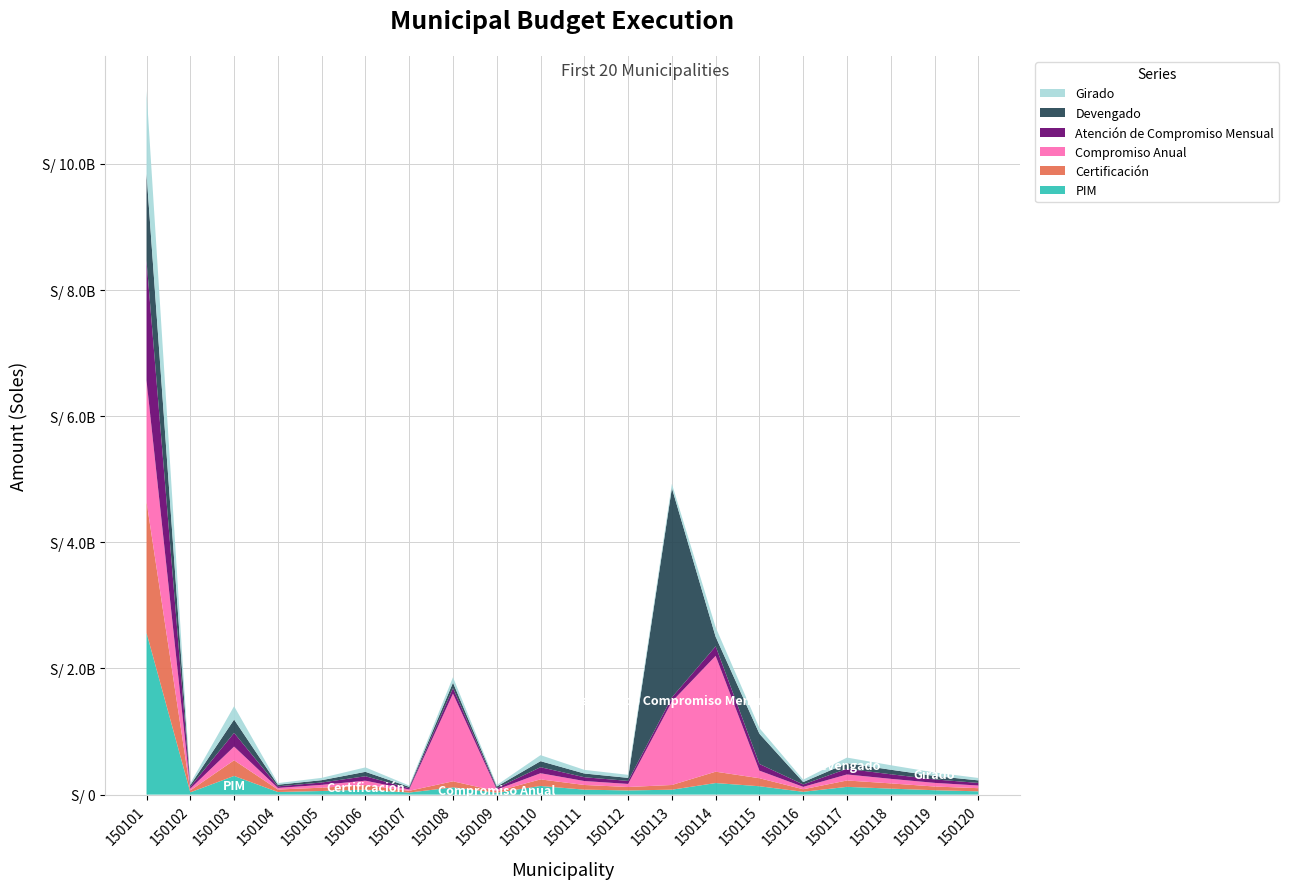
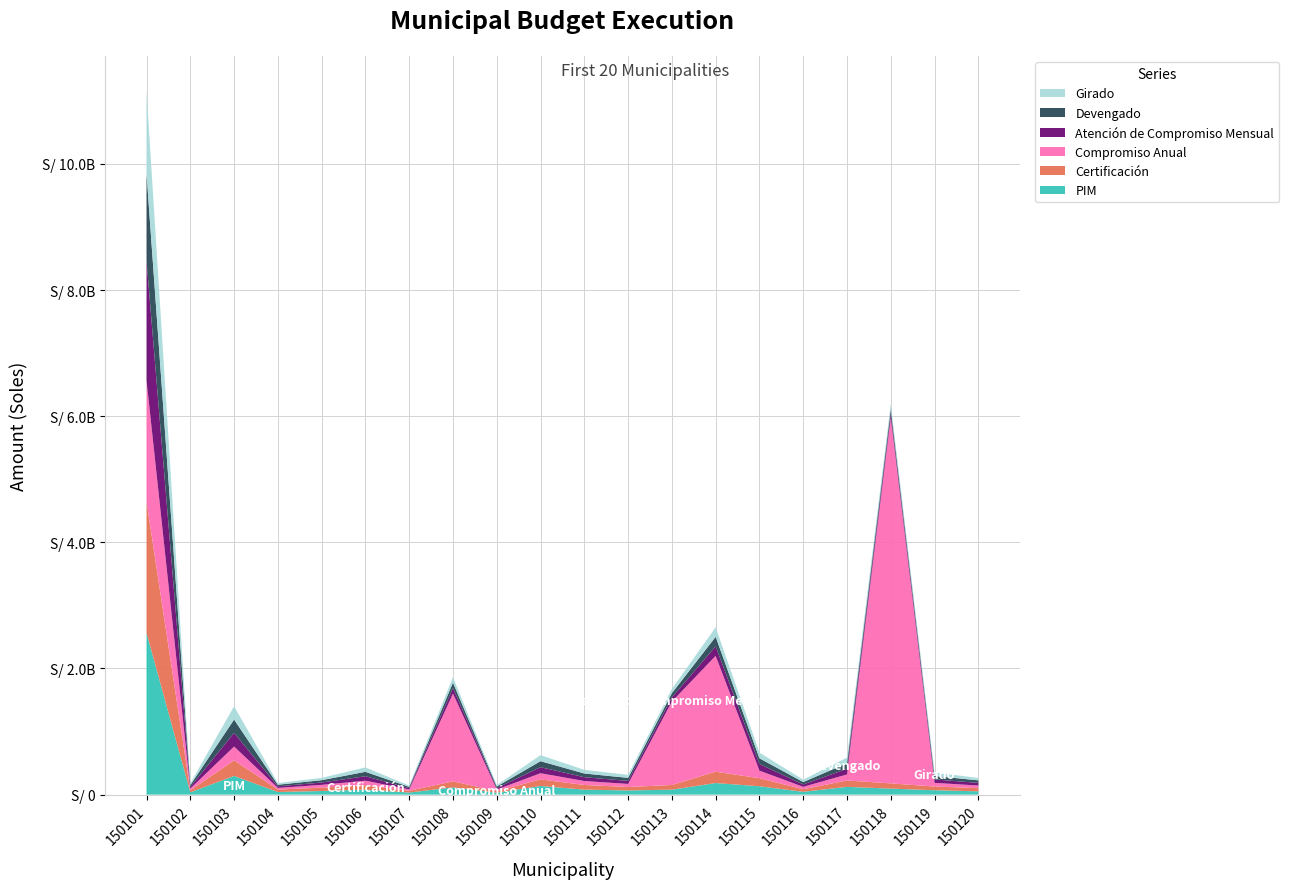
Devengado, 150113: S/ 3300000000 -> S/ 100000000
Devengado, 150115: S/ 500000000 -> S/ 100000000
Compromiso Anual, 150118: S/ 100000000 -> S/ 5800000000
